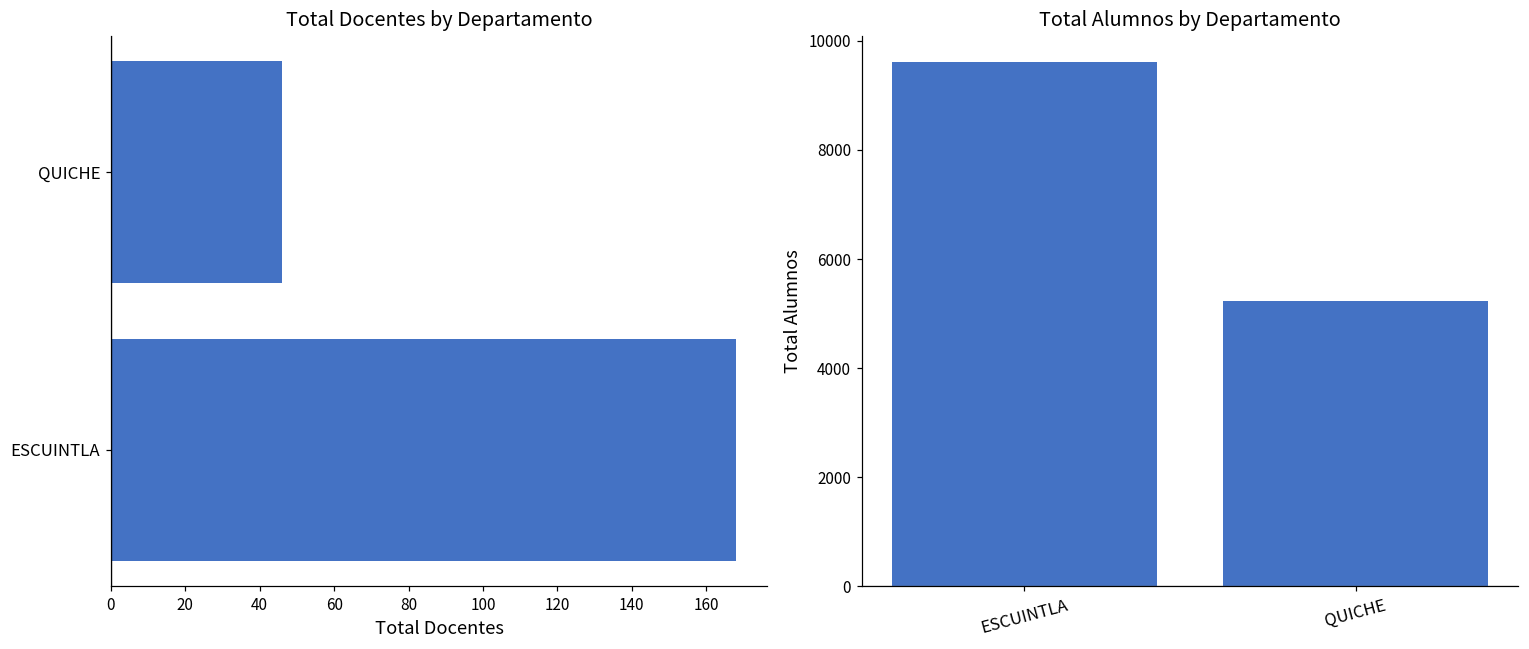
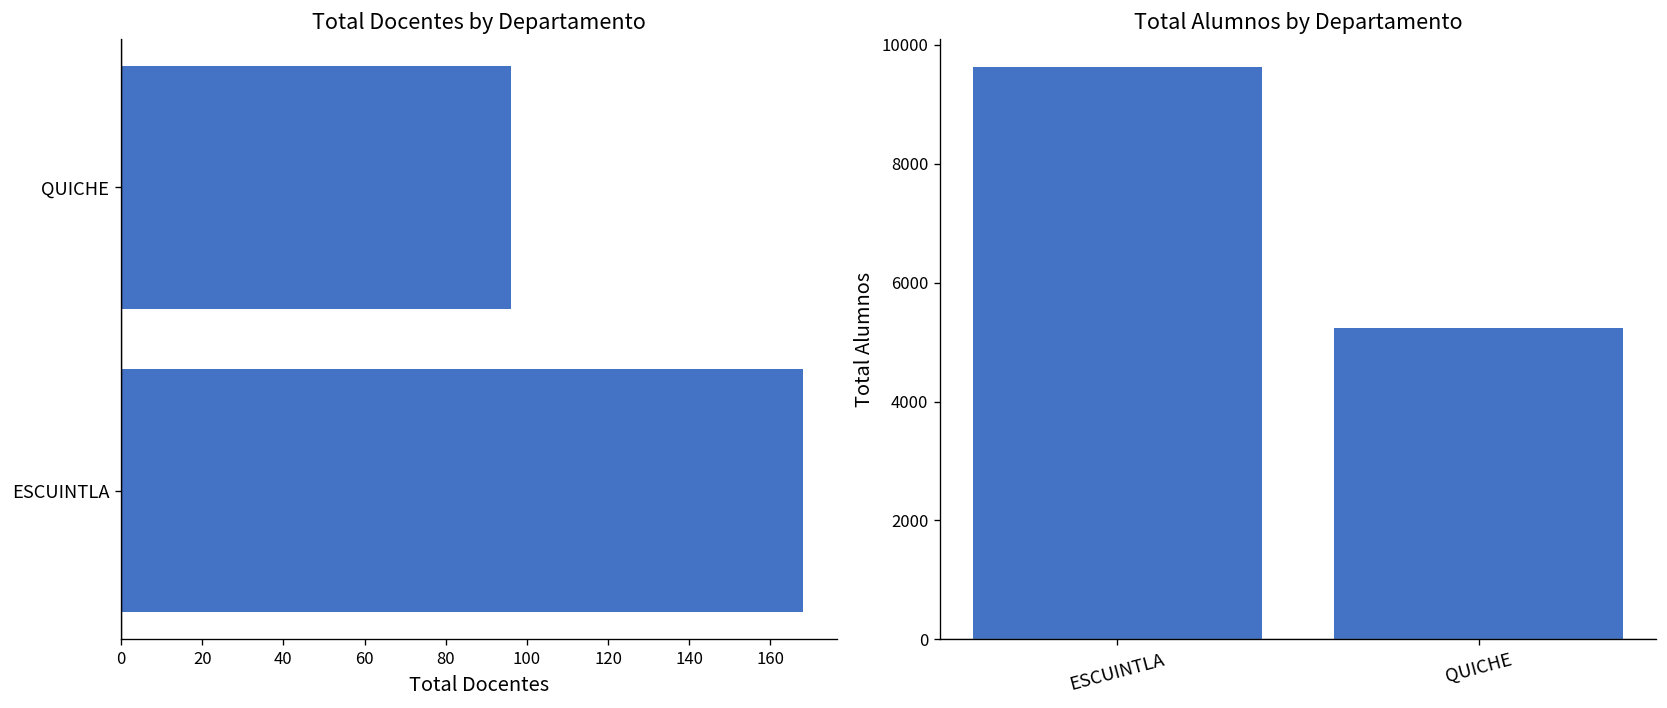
Total Docentes by Departamento, QUICHE: 46 -> 96
